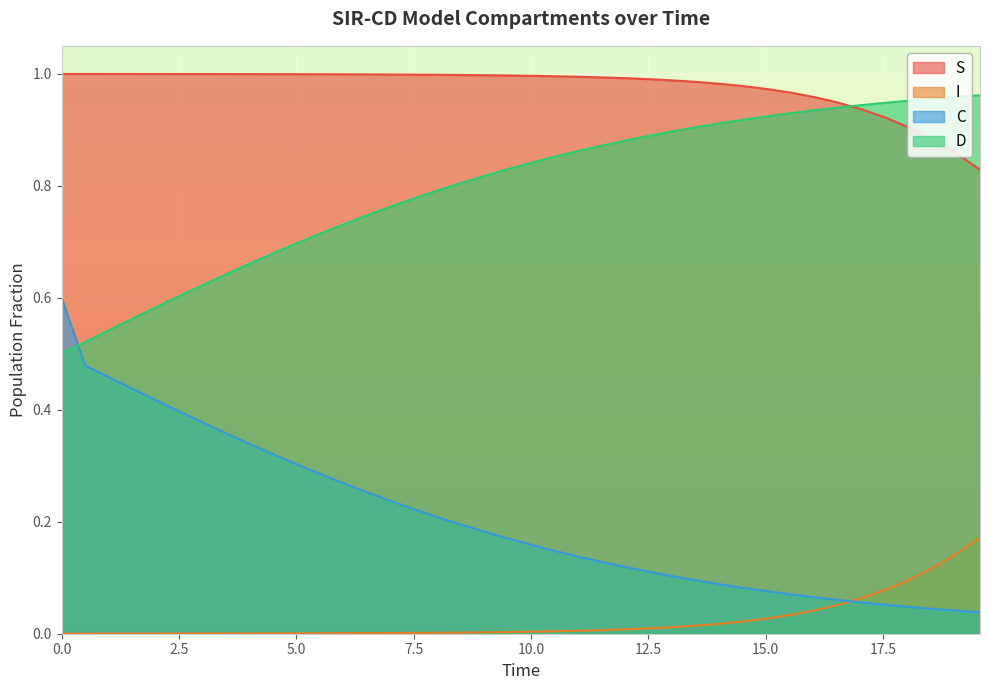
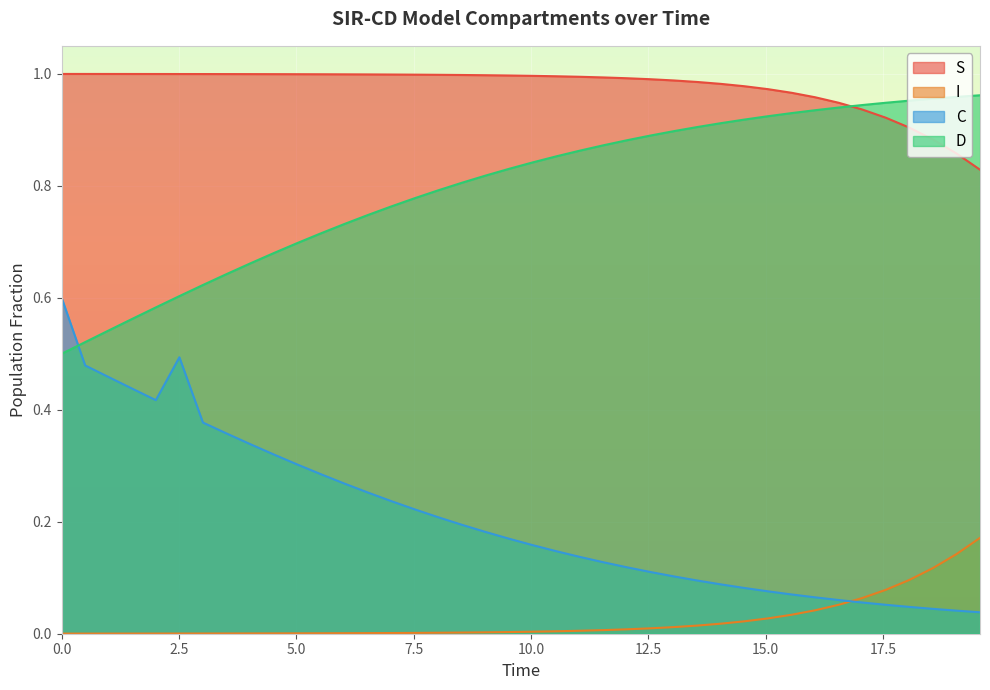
C, 2.5: 0.40 -> 0.49
